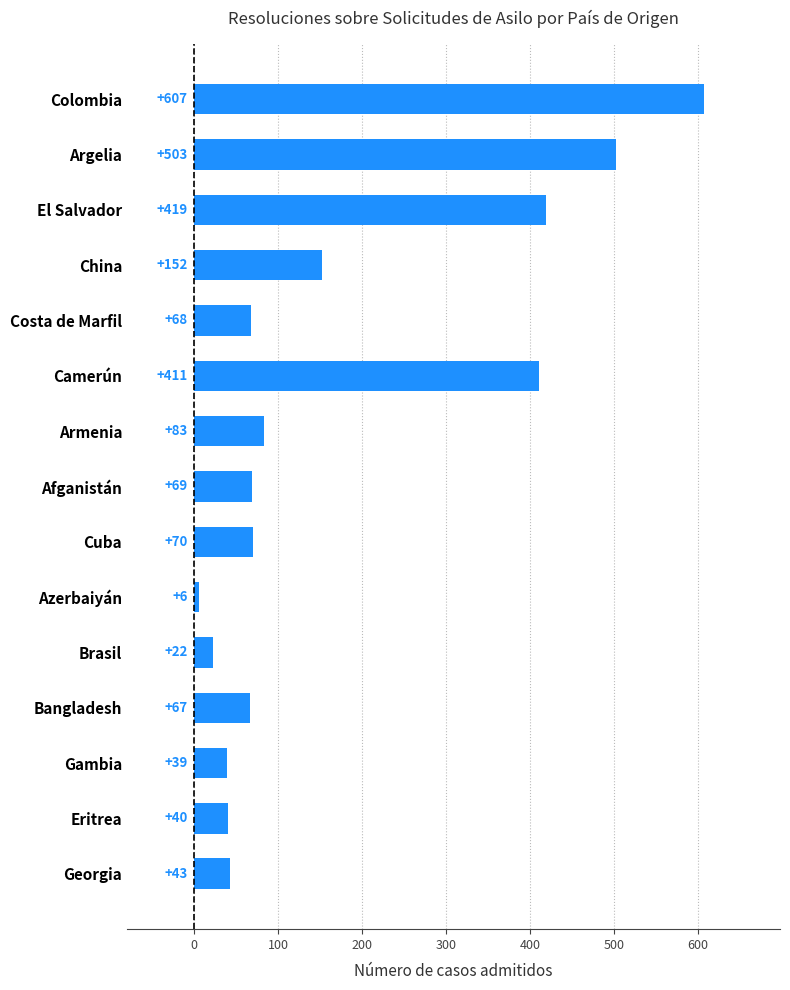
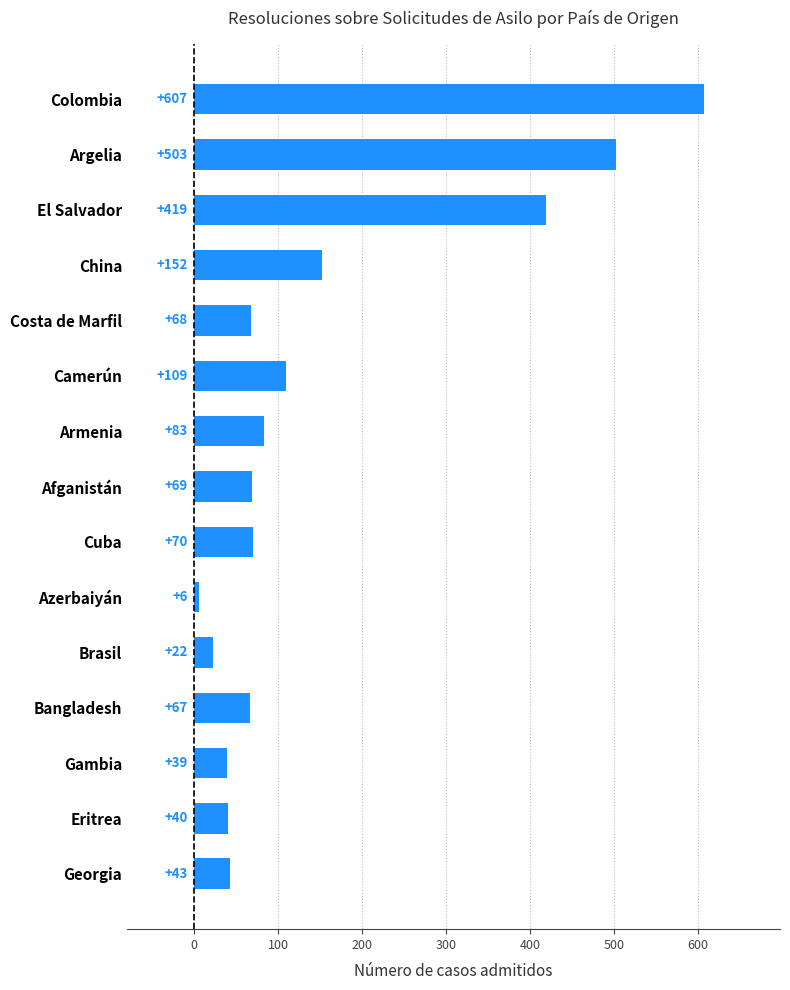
Camerún: +411 -> +109
